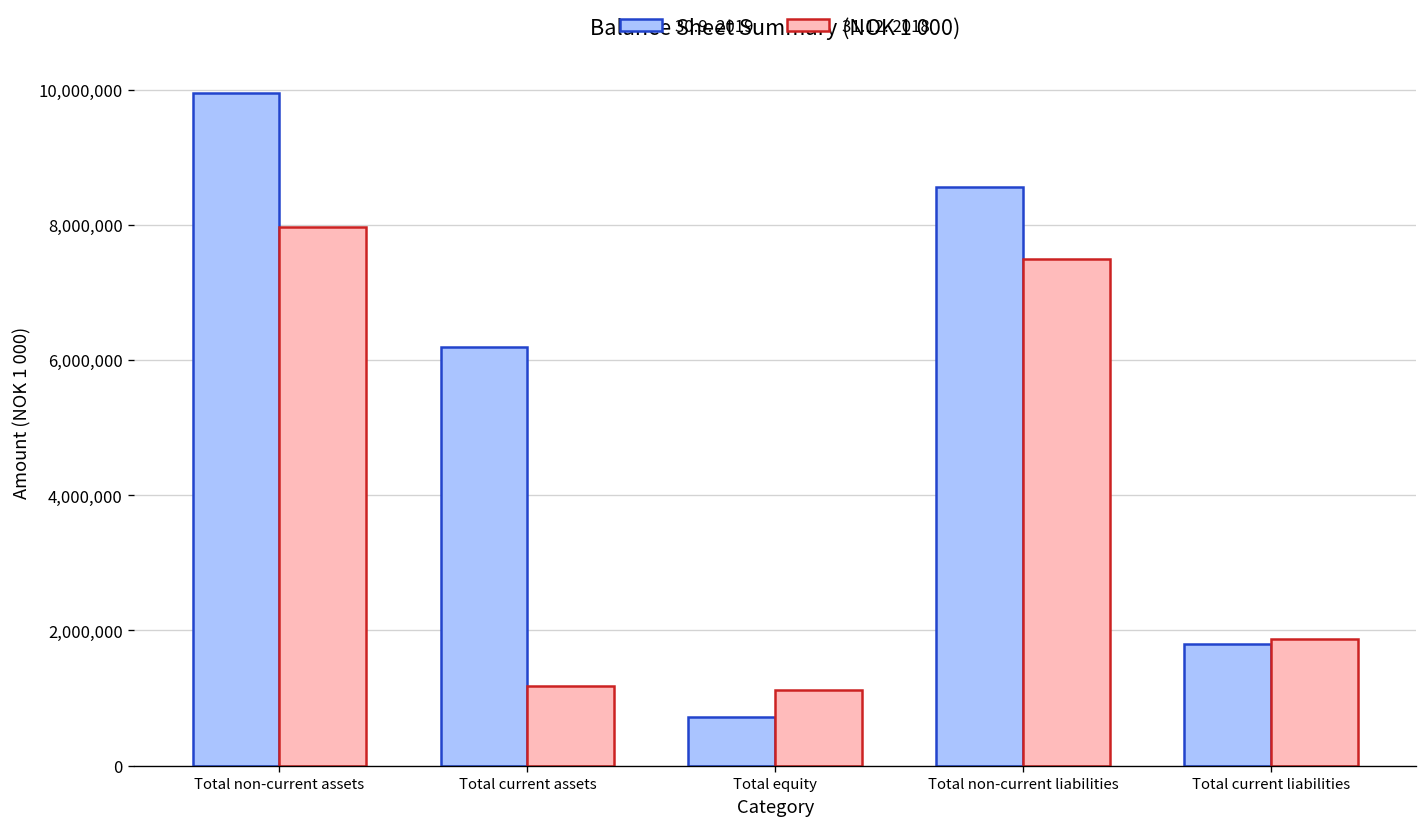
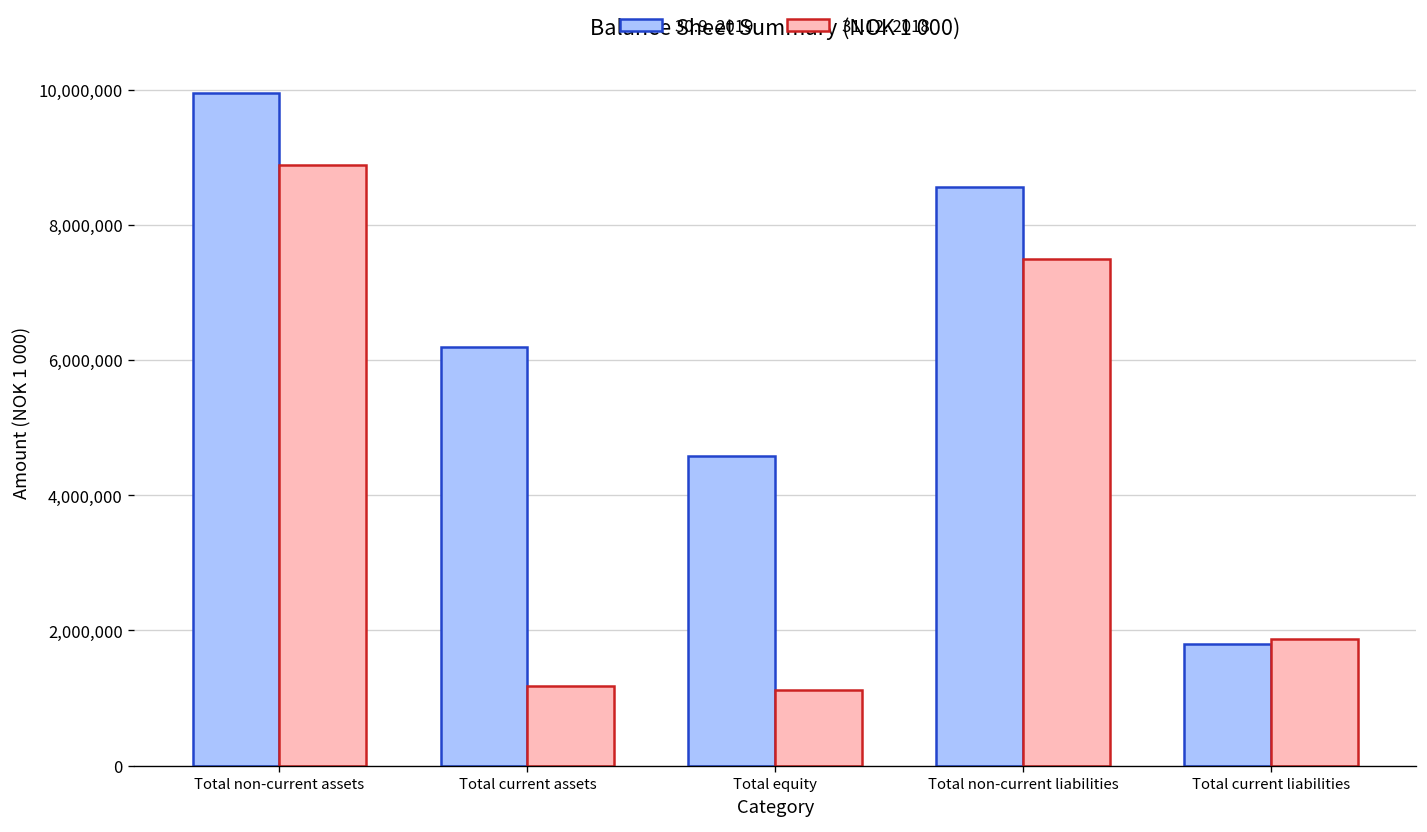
31.12. 2018, Total non-current assets: 8,000,000 -> 8,900,000
30.9. 2019, Total equity: 700,000 -> 4,600,000
